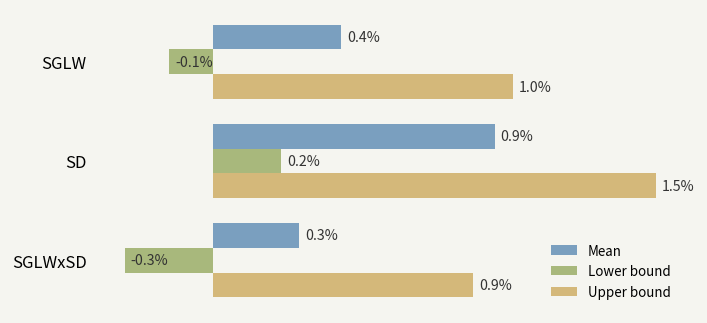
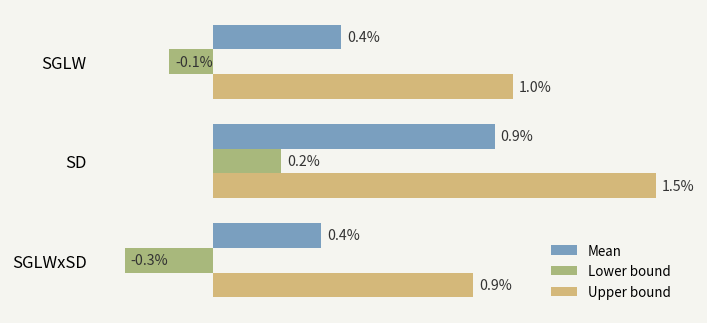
Mean, SGLWxSD: 0.3% -> 0.4%
